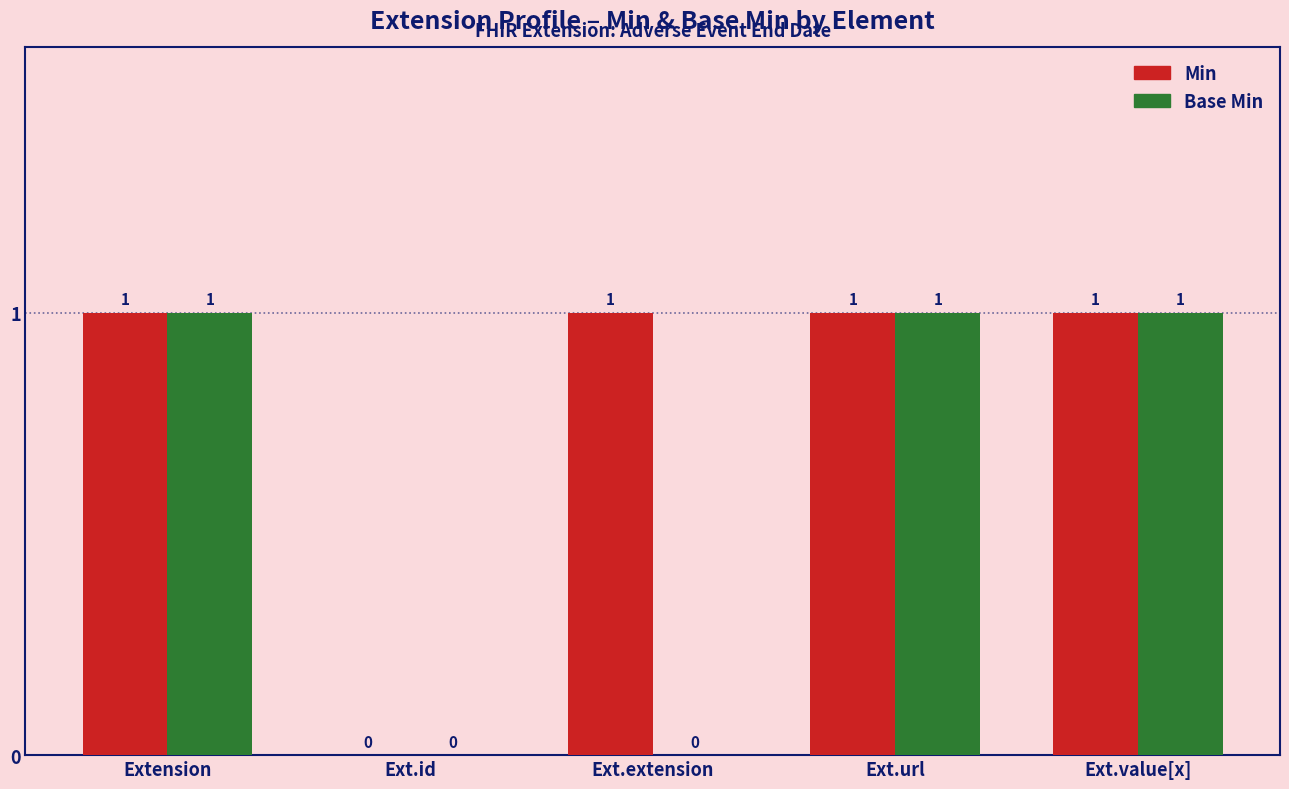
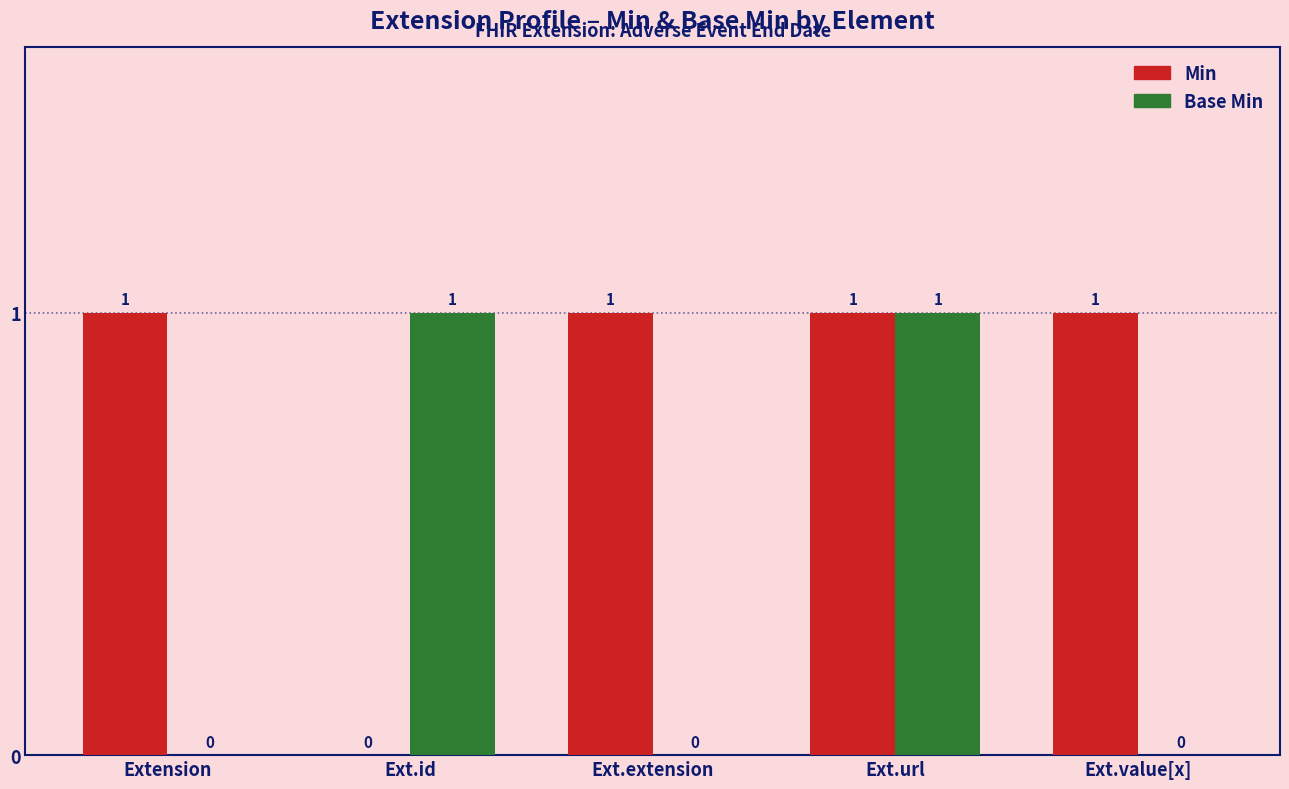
Base Min, Extension: 1 -> 0
Base Min, Ext.id: 0 -> 1
Base Min, Ext.value[x]: 1 -> 0
